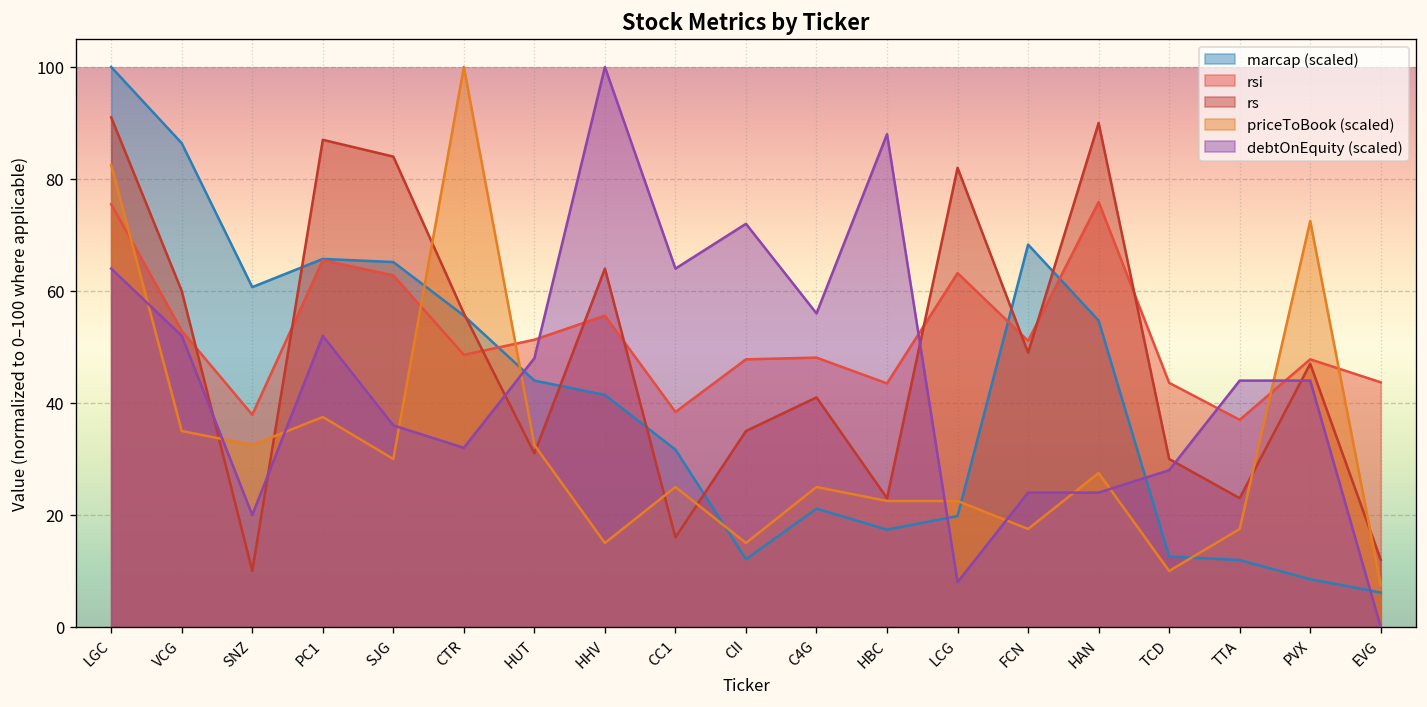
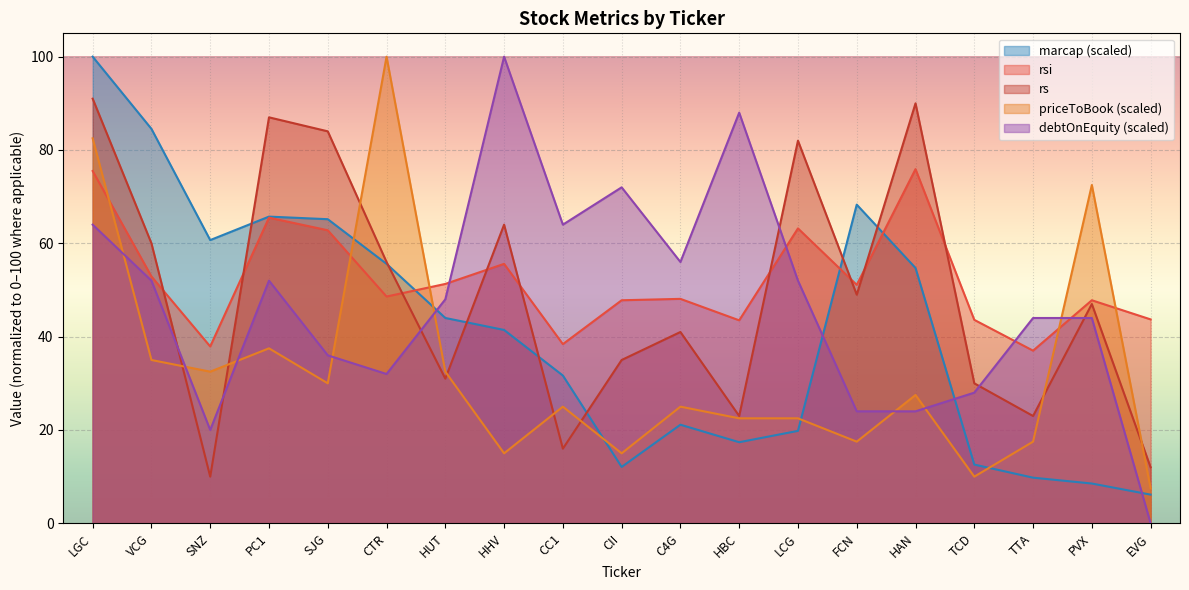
marcap (scaled), VCG: 86 -> 85
debtOnEquity (scaled), LCG: 8 -> 52
marcap (scaled), TTA: 12 -> 10
